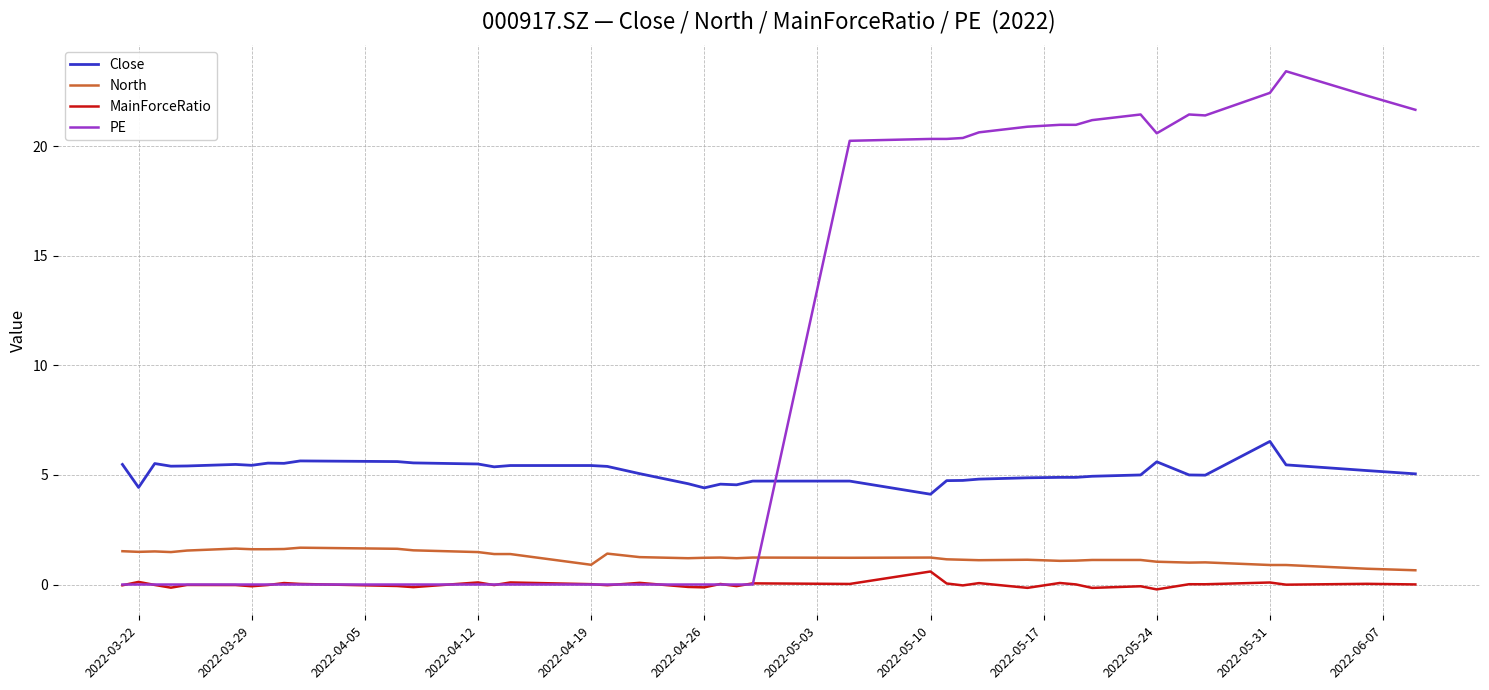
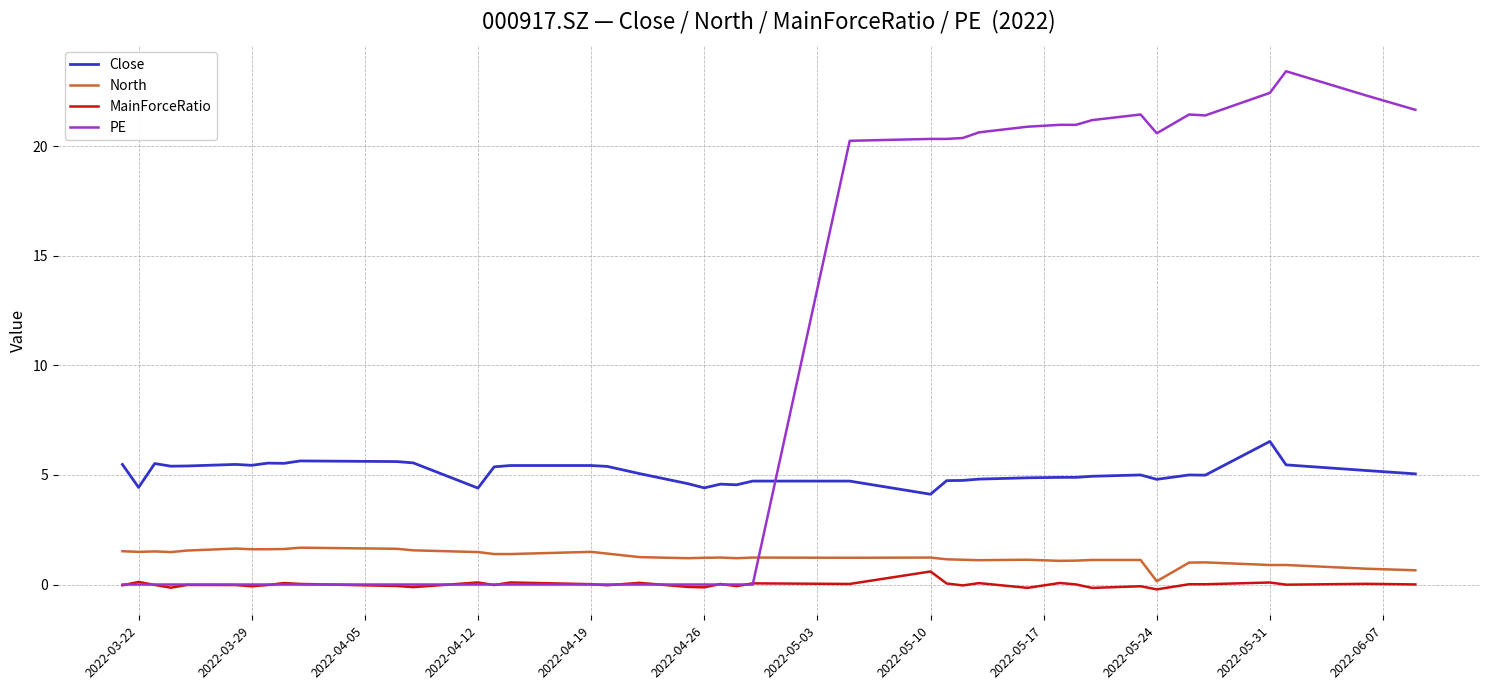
Close, 2022-04-12: 5.5 -> 4.4
North, 2022-04-19: 0.9 -> 1.5
Close, 2022-05-24: 5.6 -> 4.8
North, 2022-05-24: 1.0 -> 0.2
